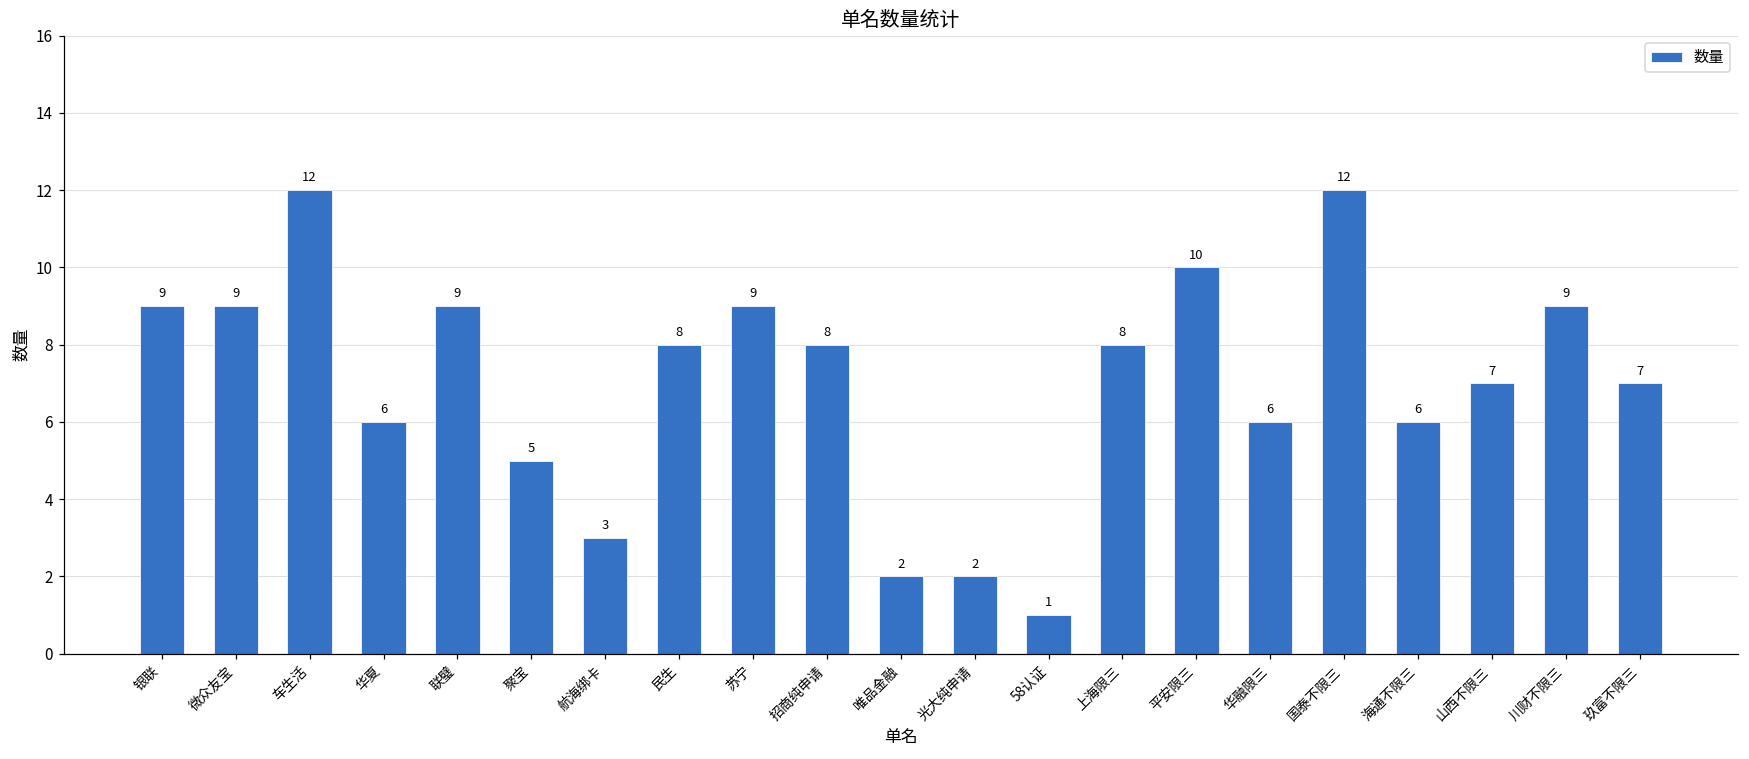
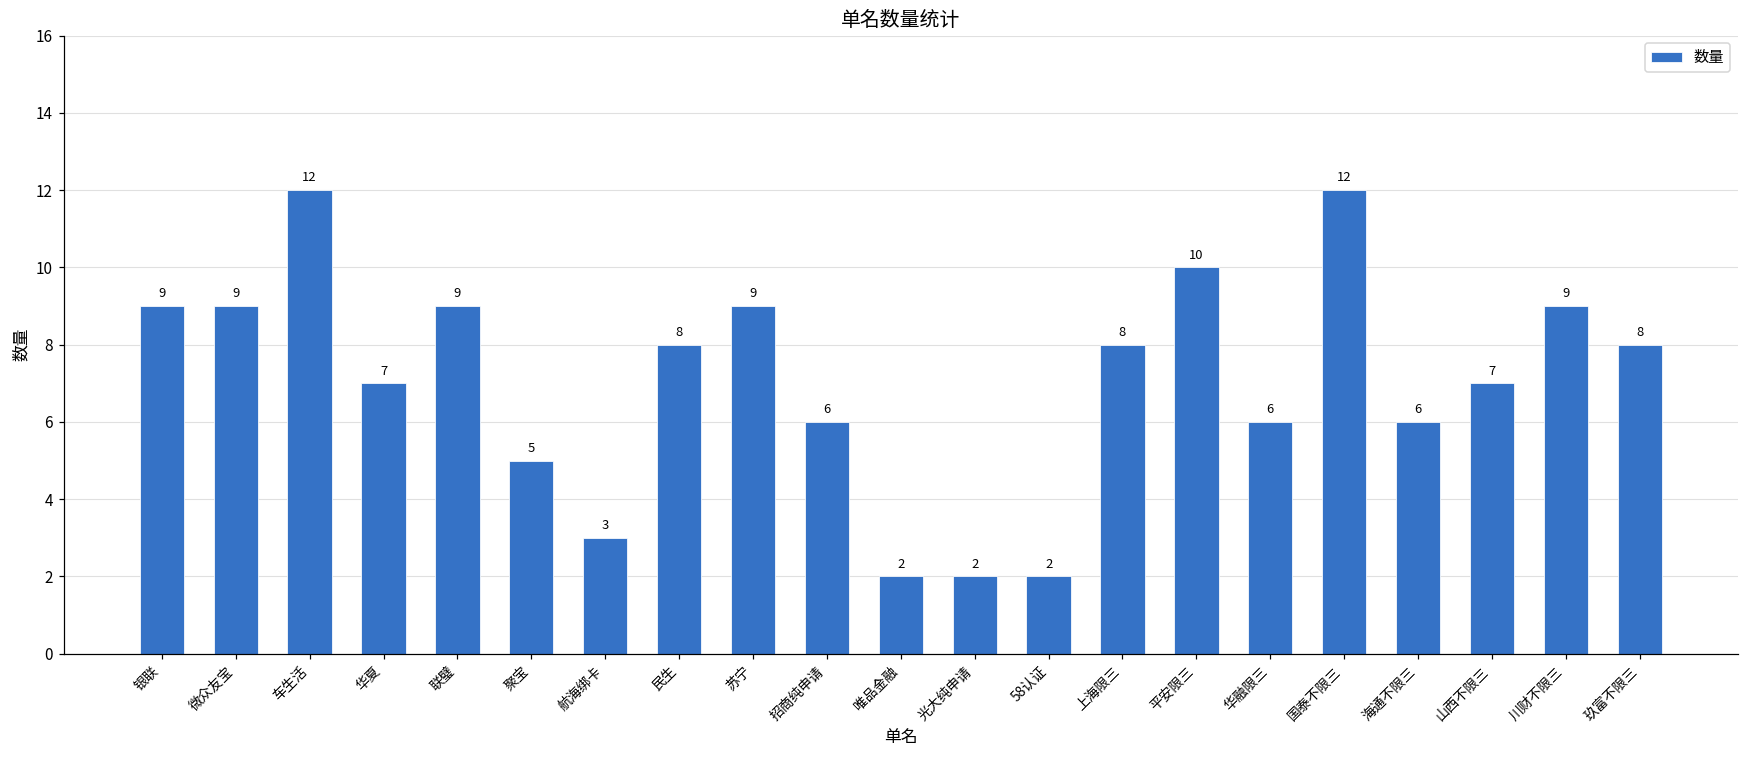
华夏: 6 -> 7
招商纯申请: 8 -> 6
58认证: 1 -> 2
玖富不限三: 7 -> 8
